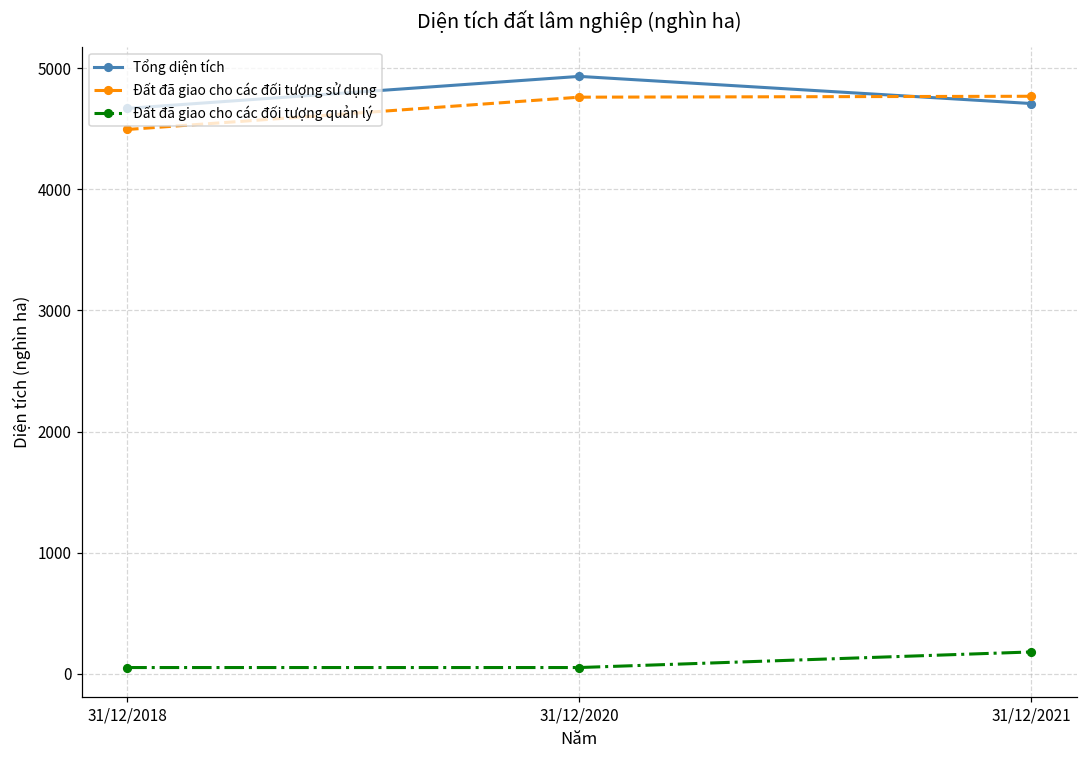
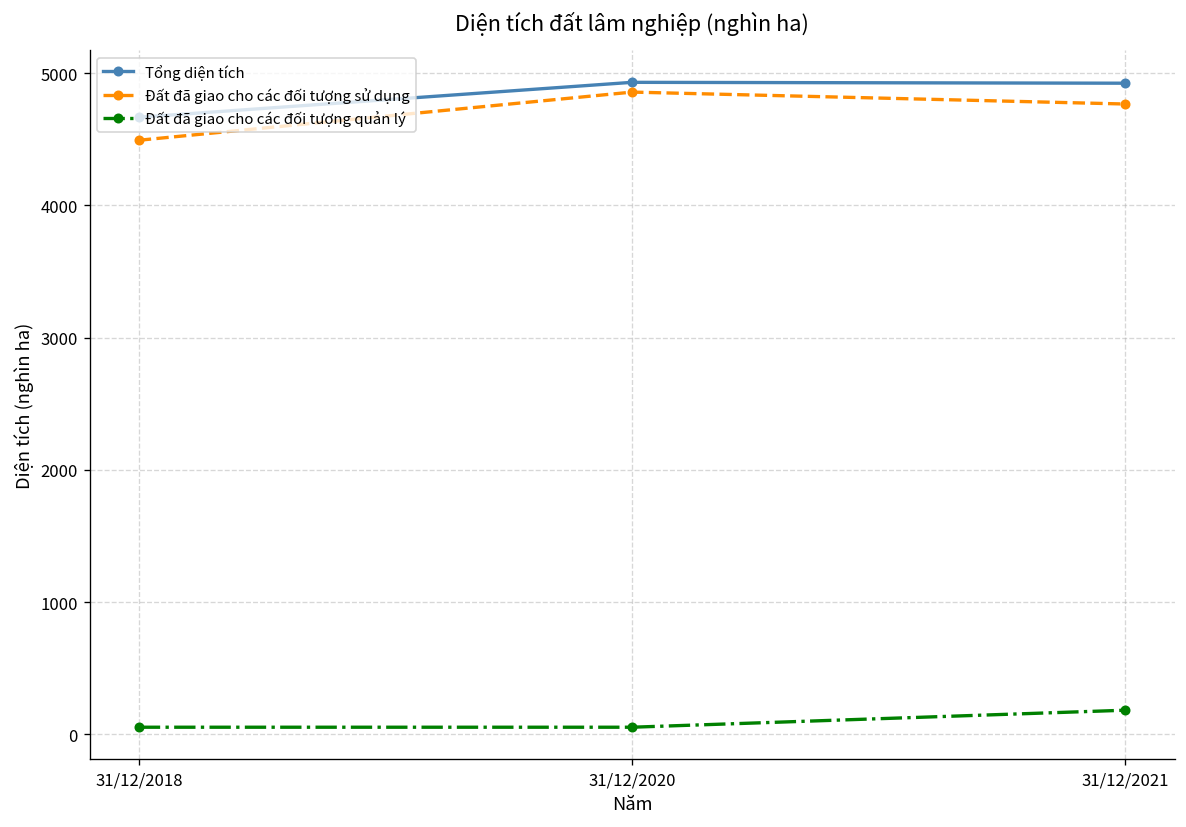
Đất đã giao cho các đối tượng sử dụng, 31/12/2020: 4760 -> 4860
Tổng diện tích, 31/12/2021: 4710 -> 4920
